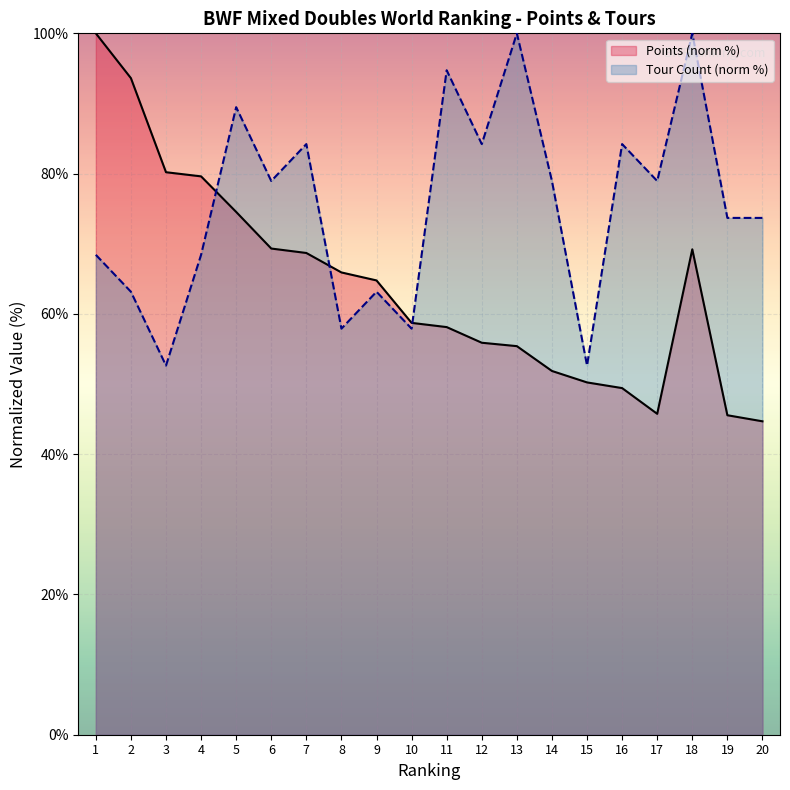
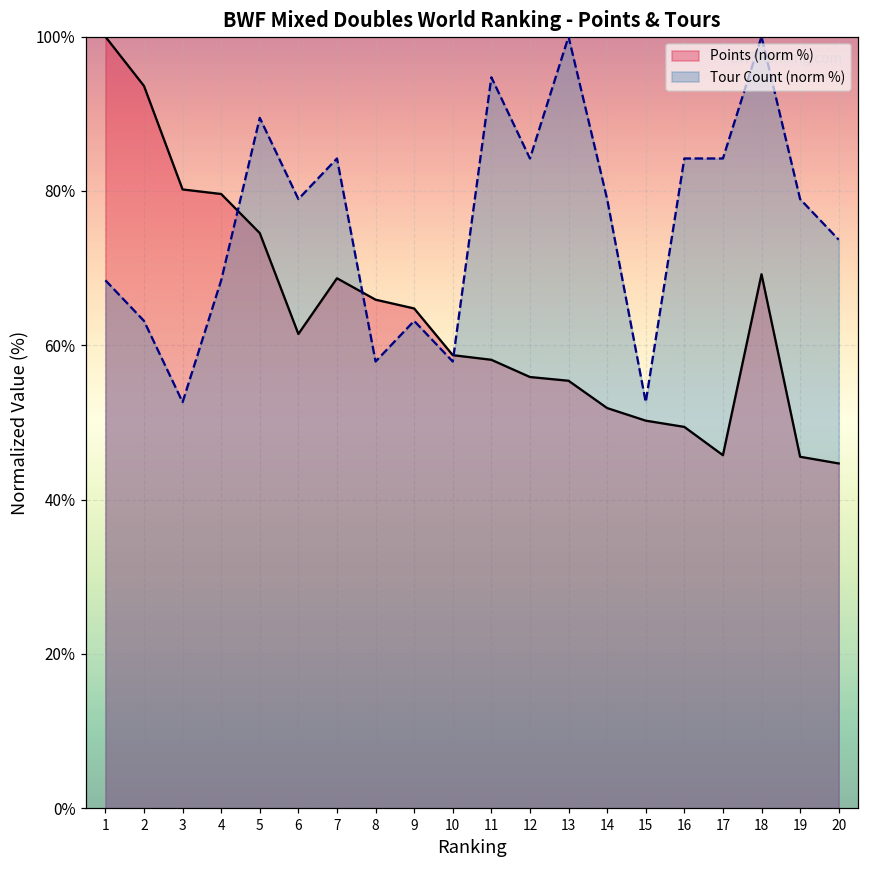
Points (norm %), 6: 69% -> 61%
Tour Count (norm %), 17: 79% -> 84%
Tour Count (norm %), 19: 74% -> 79%
